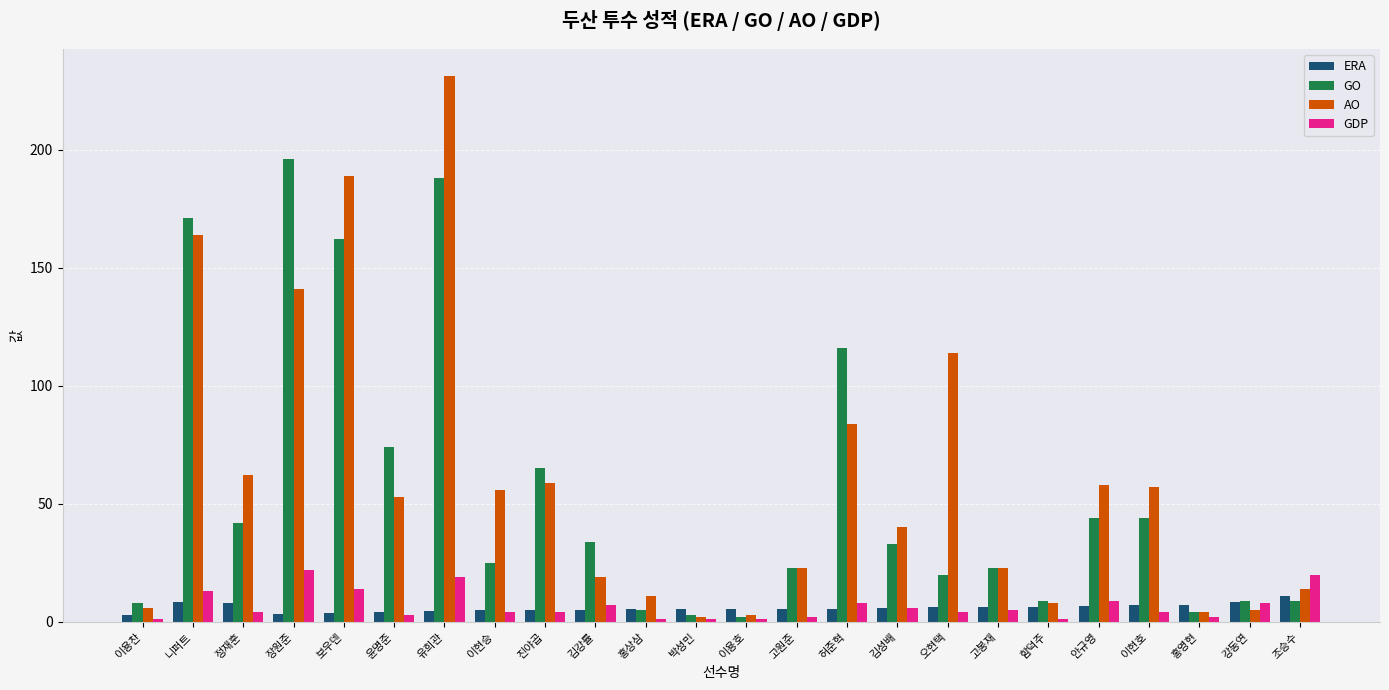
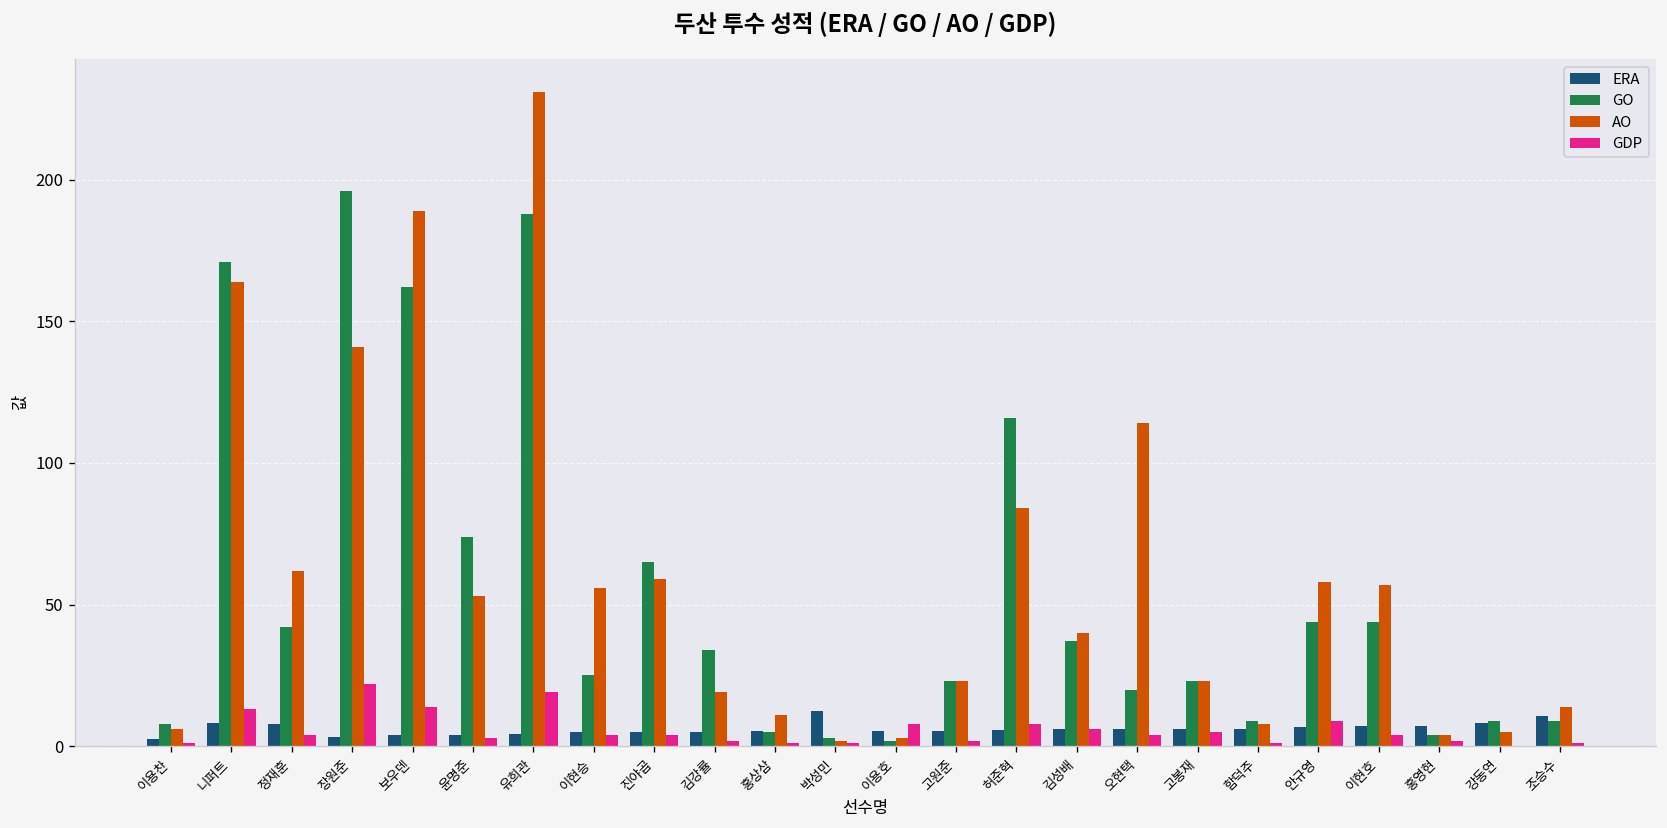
GDP, 김강률: 7 -> 2
ERA, 박성민: 5 -> 13
GDP, 이용호: 1 -> 8
GO, 김성배: 33 -> 37
GDP, 강동연: 8 -> 0
GDP, 조승수: 20 -> 1
